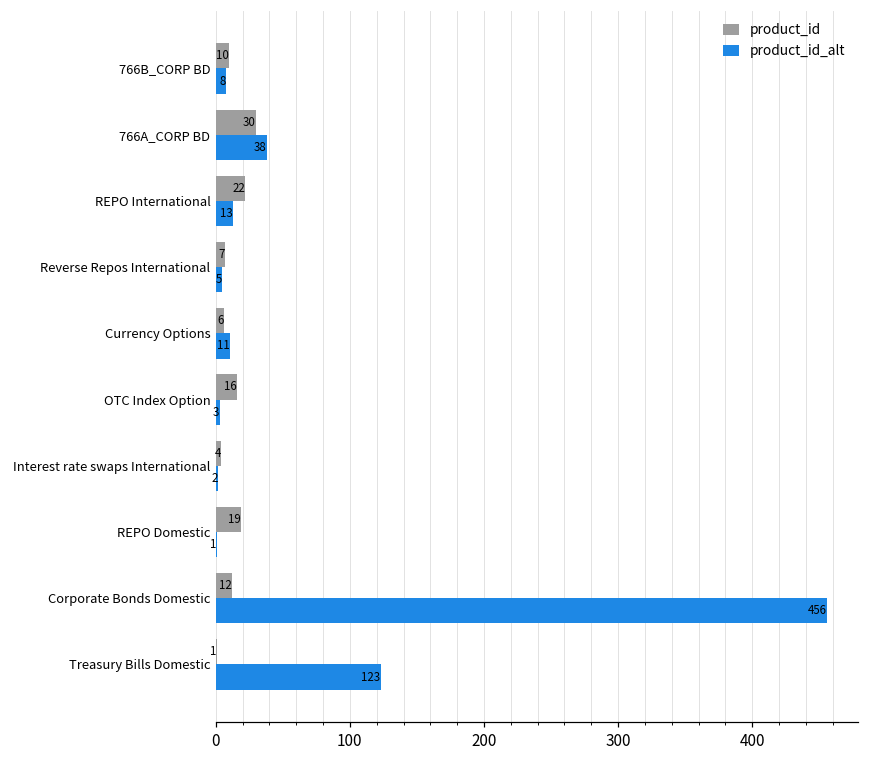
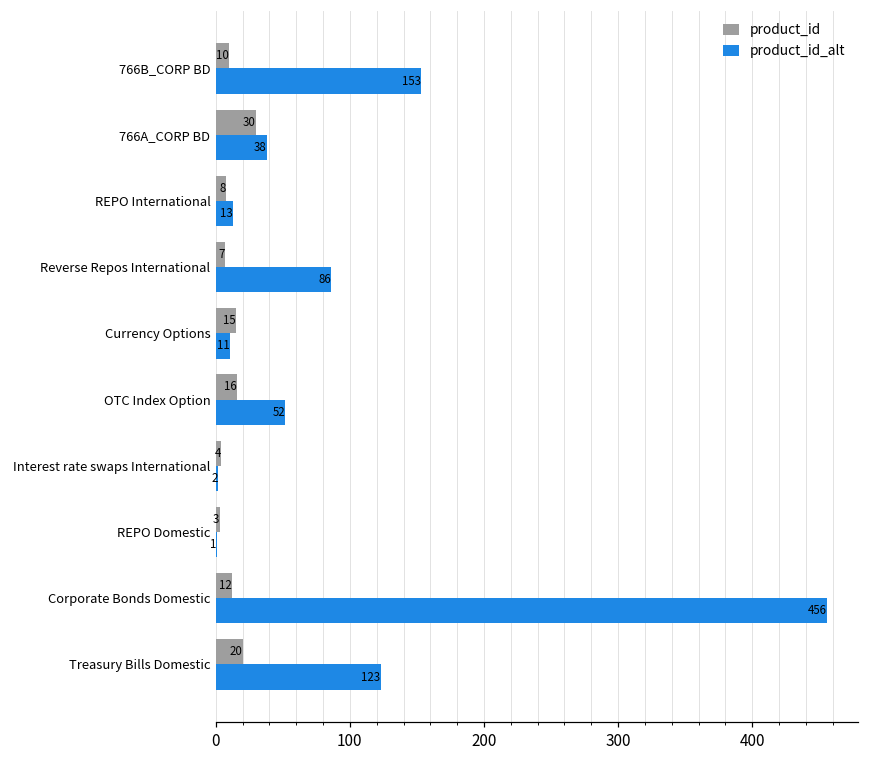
product_id_alt, 766B_CORP BD: 8 -> 153
product_id, REPO International: 22 -> 8
product_id_alt, Reverse Repos International: 5 -> 86
product_id, Currency Options: 6 -> 15
product_id_alt, OTC Index Option: 3 -> 52
product_id, REPO Domestic: 19 -> 3
product_id, Treasury Bills Domestic: 1 -> 20
